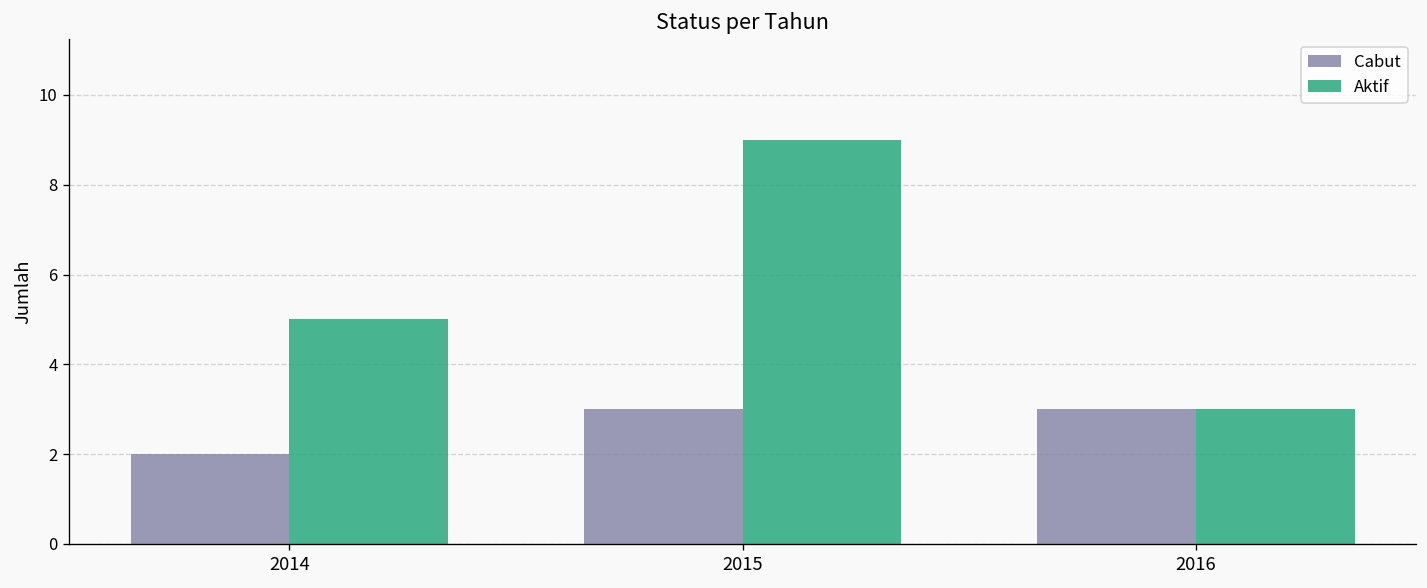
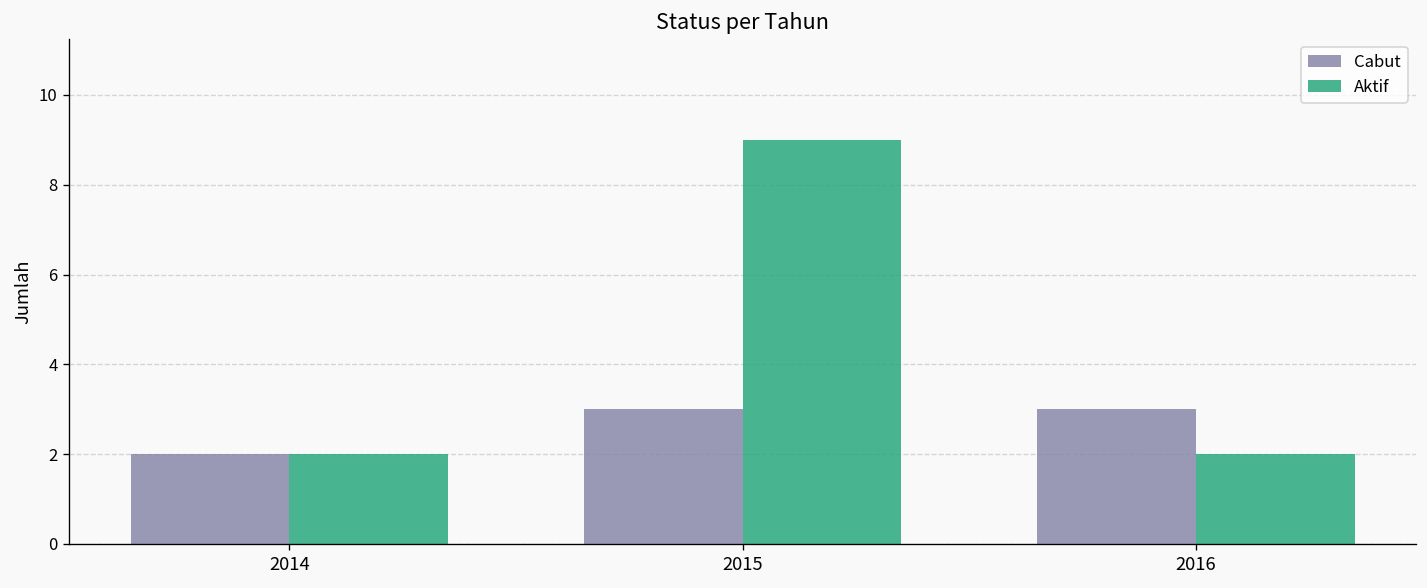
Aktif, 2014: 5 -> 2
Aktif, 2016: 3 -> 2
